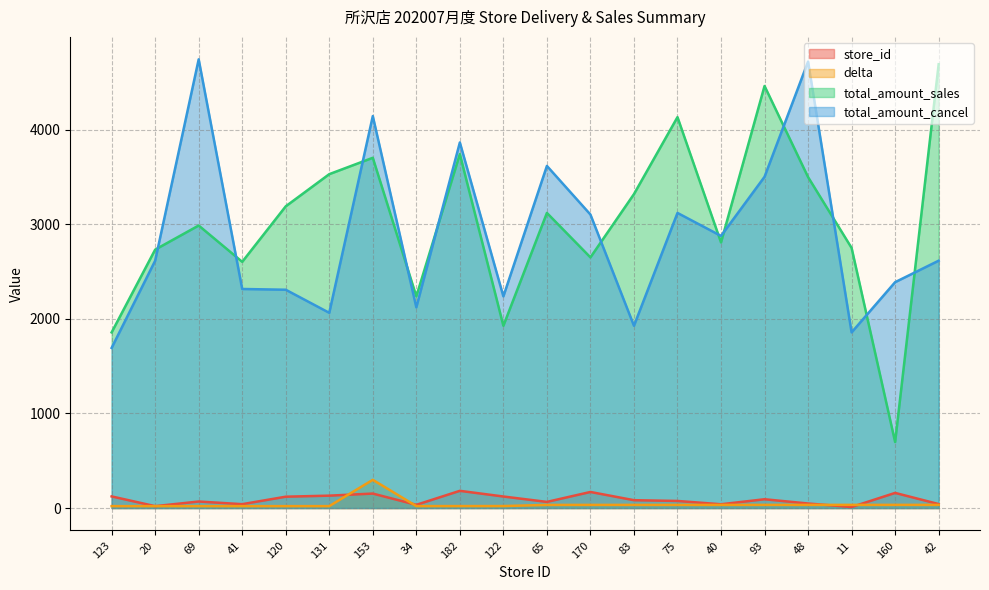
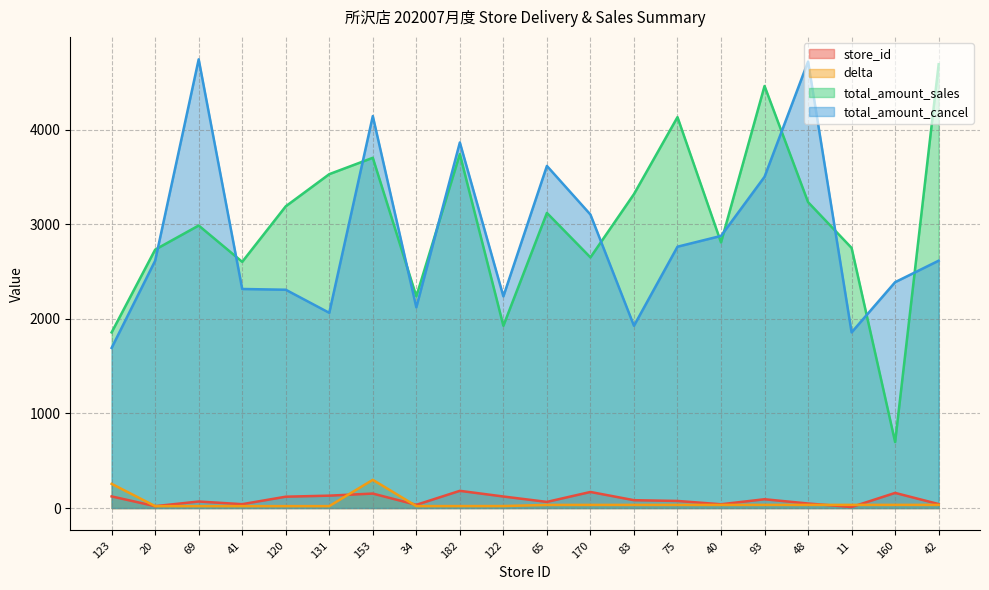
delta, 123: 0 -> 300
total_amount_cancel, 75: 3100 -> 2800
total_amount_sales, 48: 3500 -> 3200
